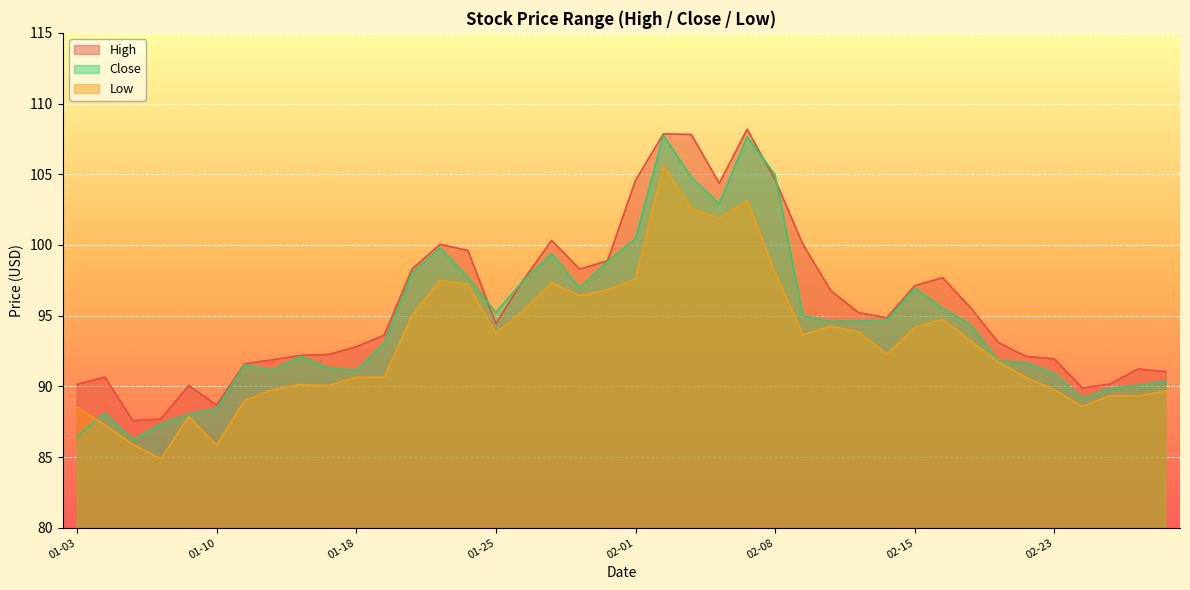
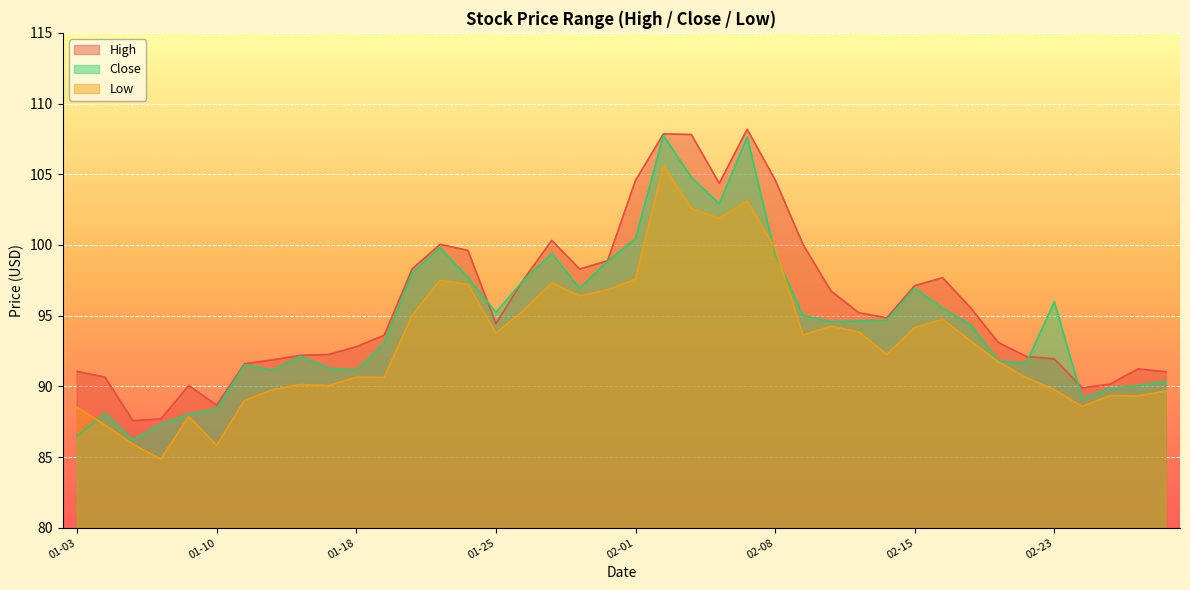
High, 01-03: 90.1 -> 91.1
Close, 02-08: 105.0 -> 99.4
Low, 02-08: 98.0 -> 99.8
Close, 02-23: 90.9 -> 96.0
